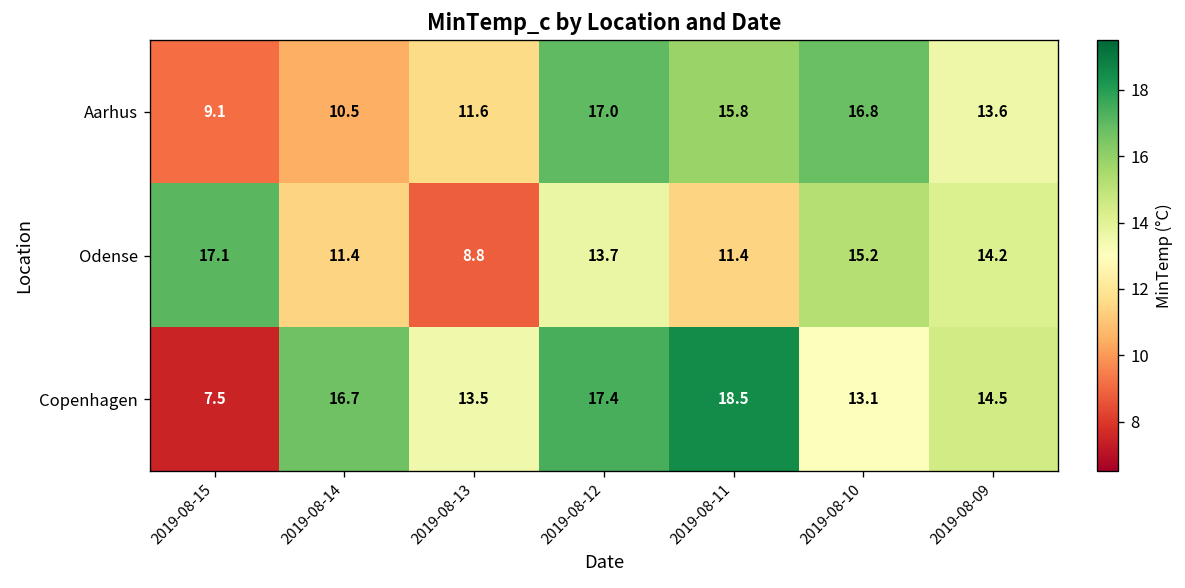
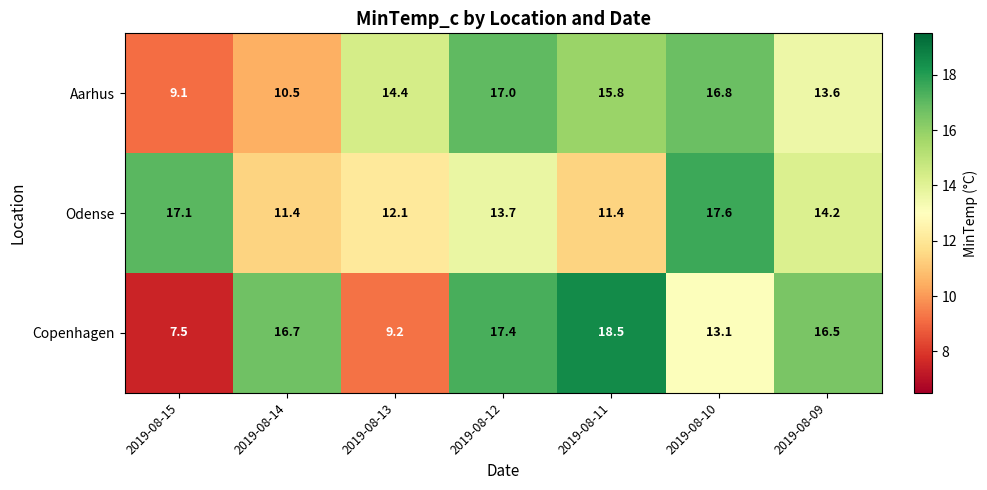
Aarhus, 2019-08-13: 11.6 -> 14.4
Odense, 2019-08-13: 8.8 -> 12.1
Odense, 2019-08-10: 15.2 -> 17.6
Copenhagen, 2019-08-13: 13.5 -> 9.2
Copenhagen, 2019-08-09: 14.5 -> 16.5
